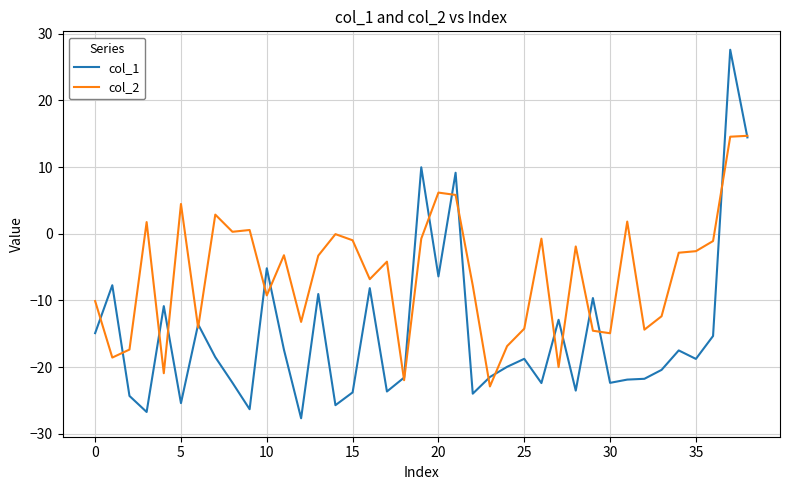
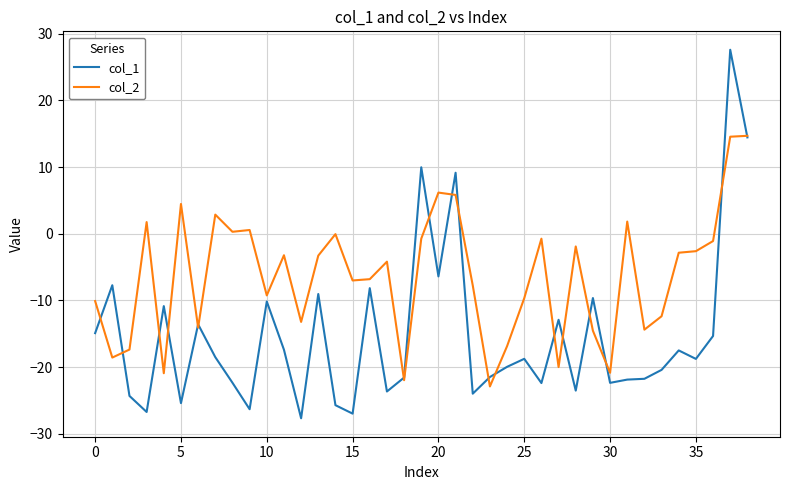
col_1, 10: -5 -> -10
col_1, 15: -24 -> -27
col_2, 15: -1 -> -7
col_2, 25: -14 -> -10
col_2, 30: -15 -> -21
